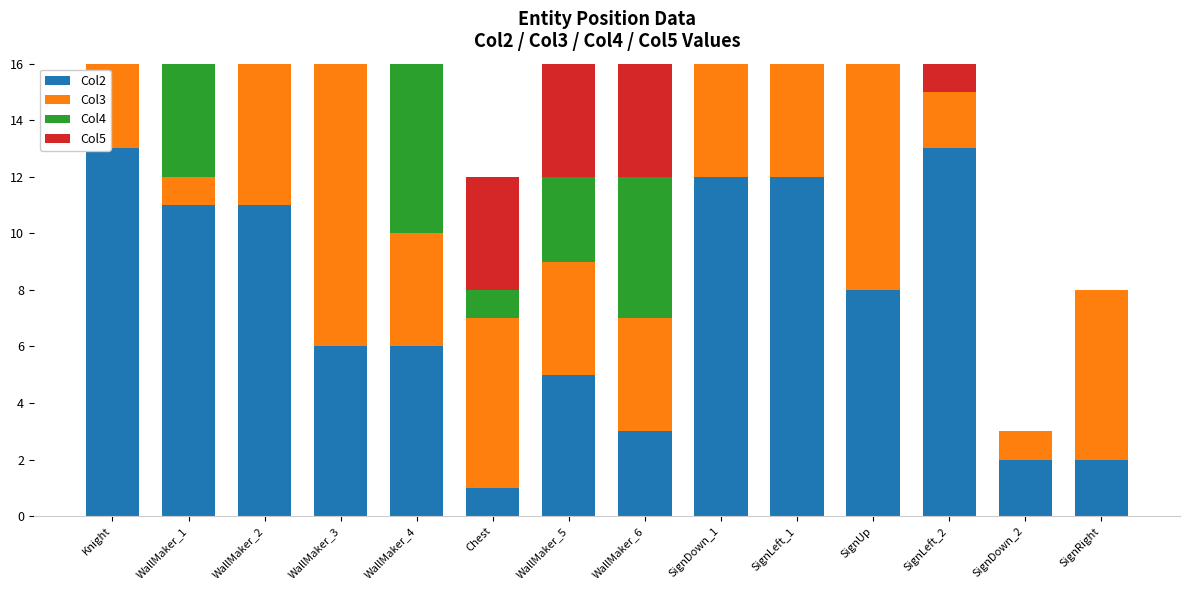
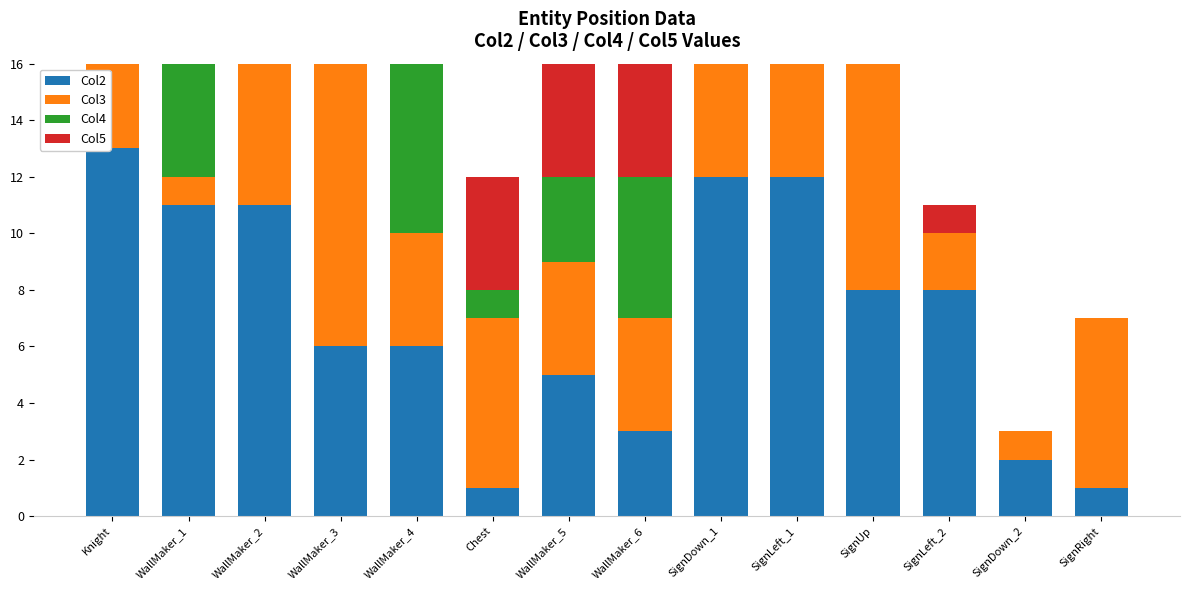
Col2, SignLeft_2: 13 -> 8
Col2, SignRight: 2 -> 1
